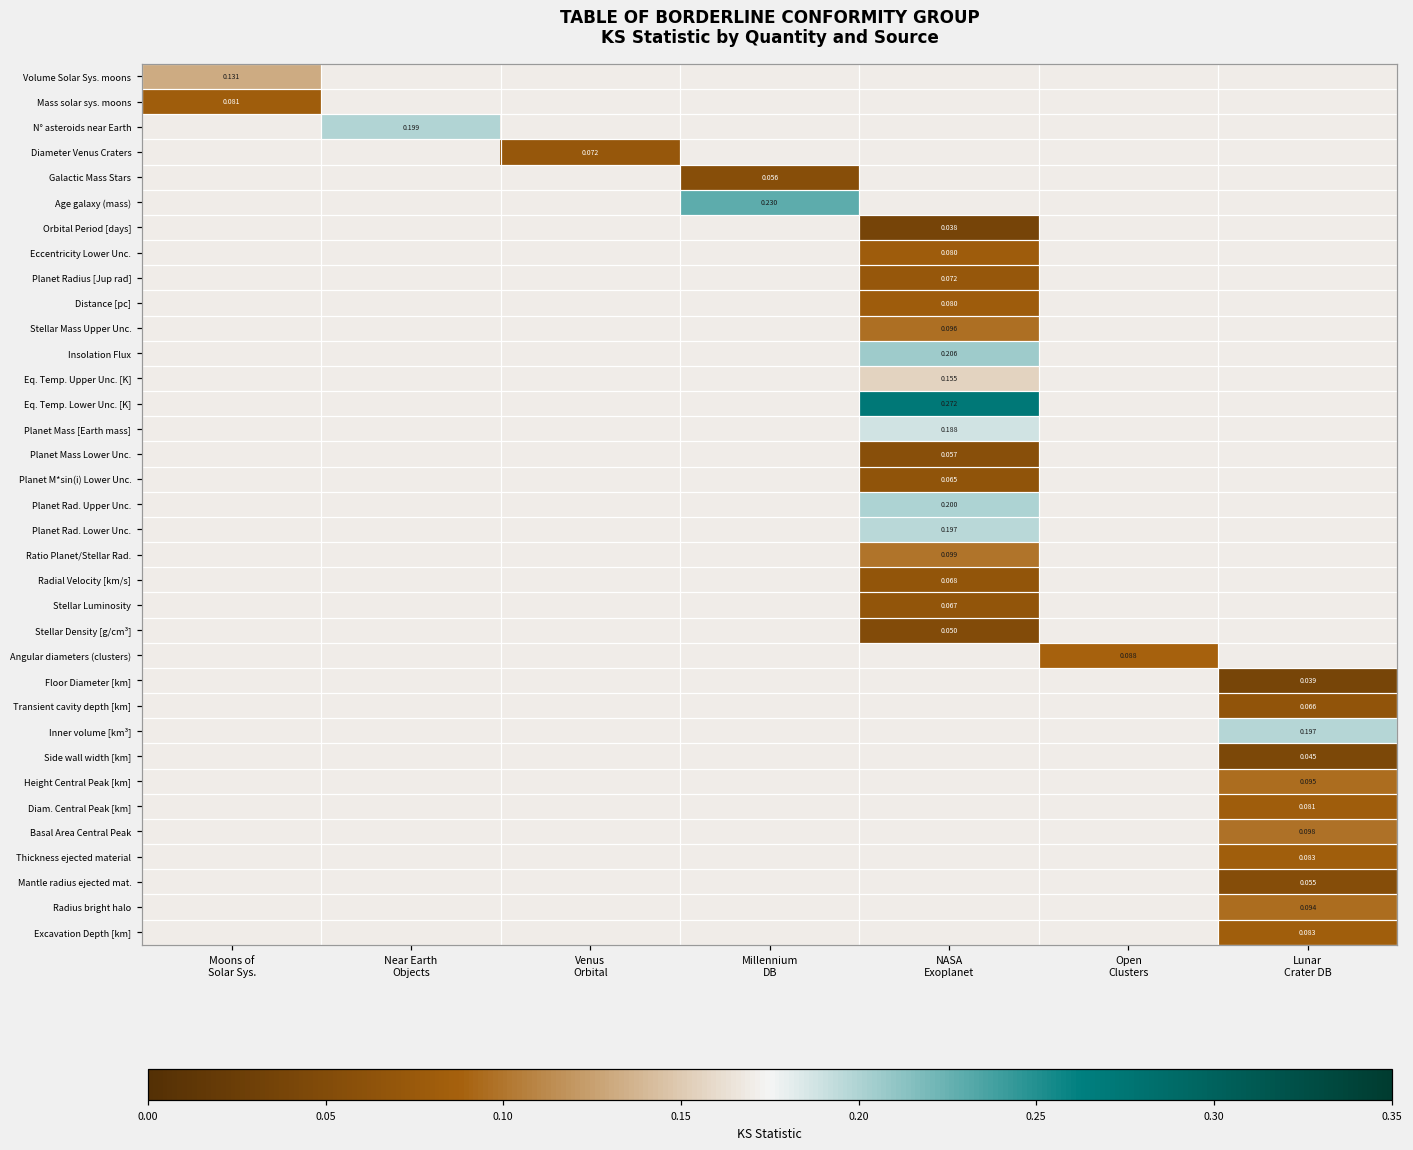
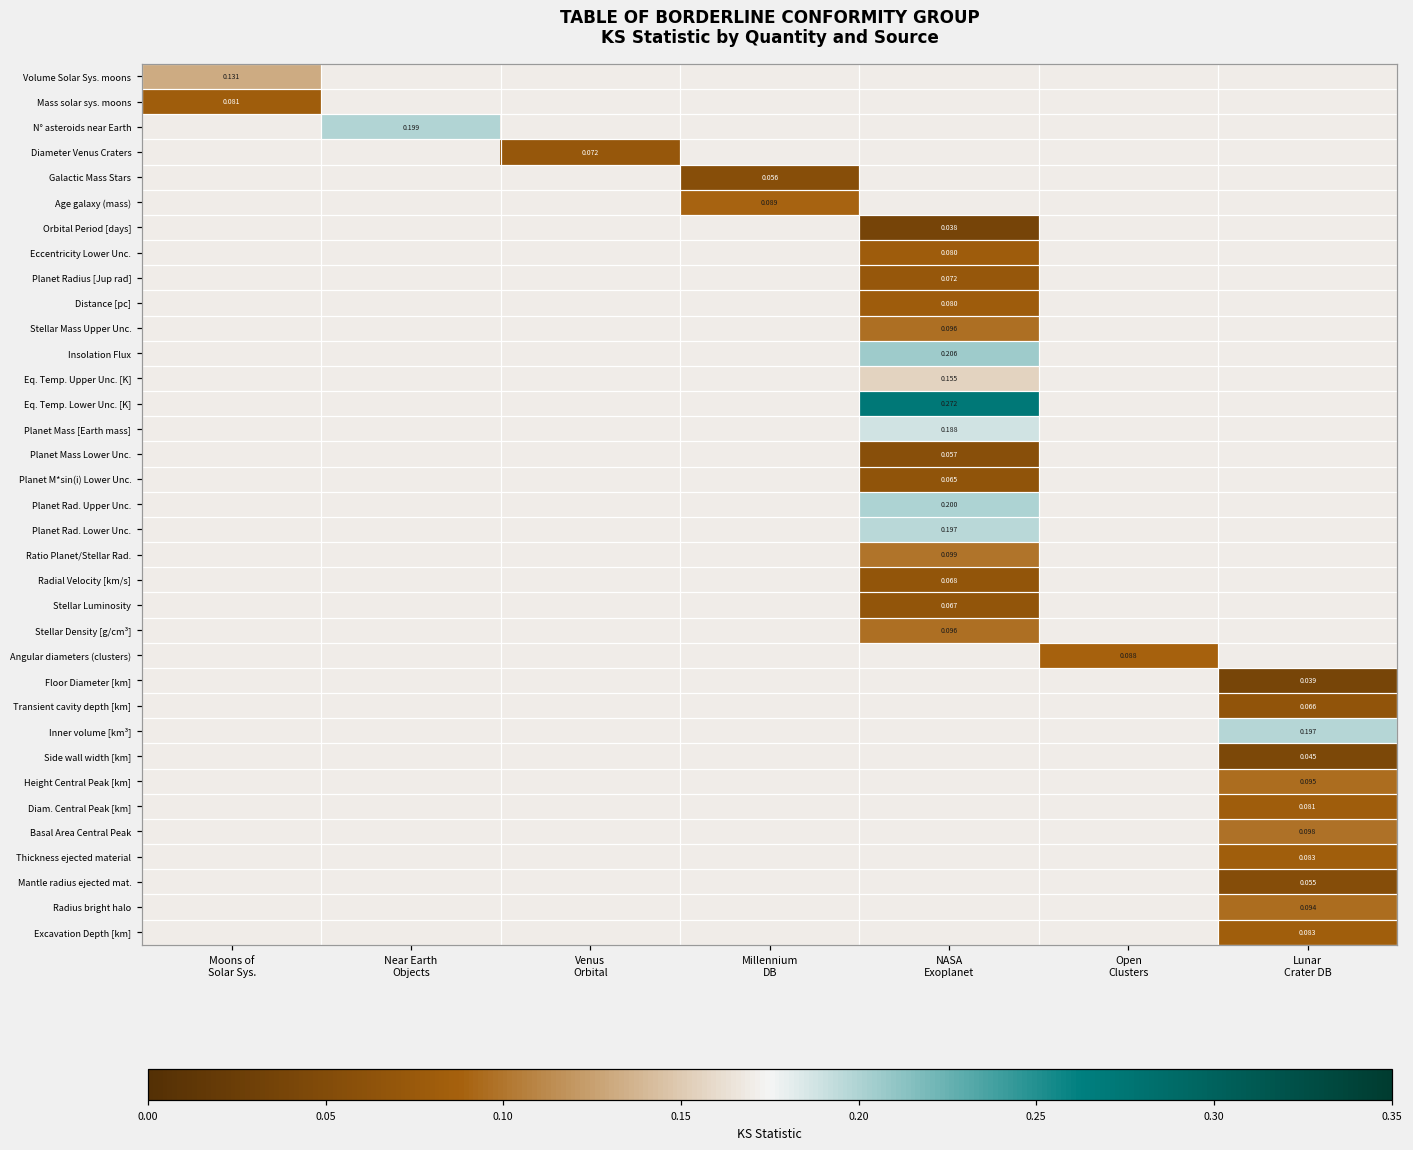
Age galaxy (mass), Millennium DB: 0.230 -> 0.089
Stellar Density [g/cm³], NASA Exoplanet: 0.050 -> 0.096
